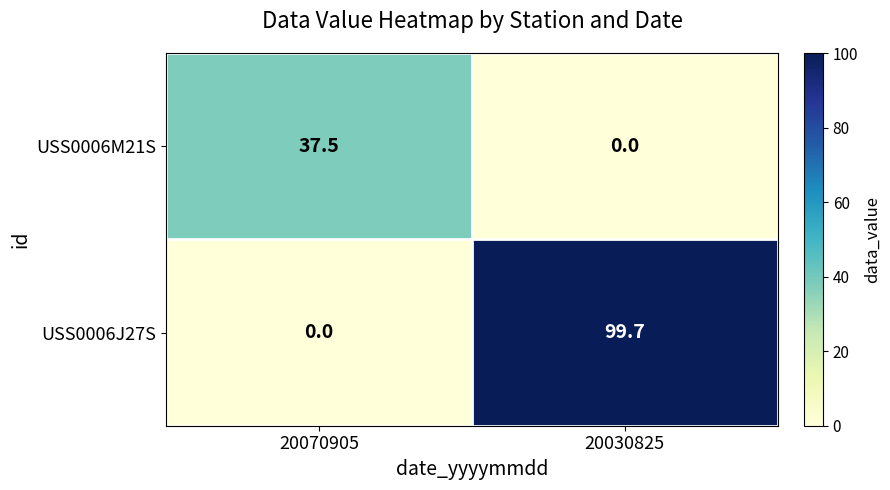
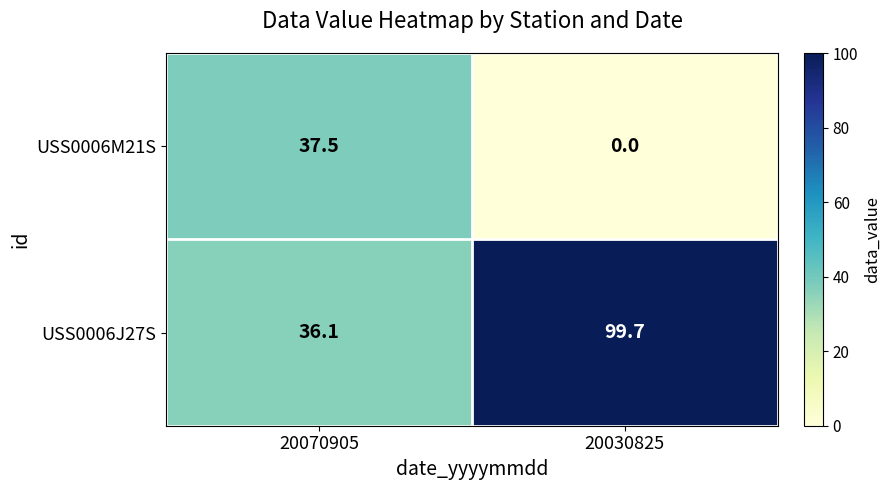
USS0006J27S, 20070905: 0.0 -> 36.1
